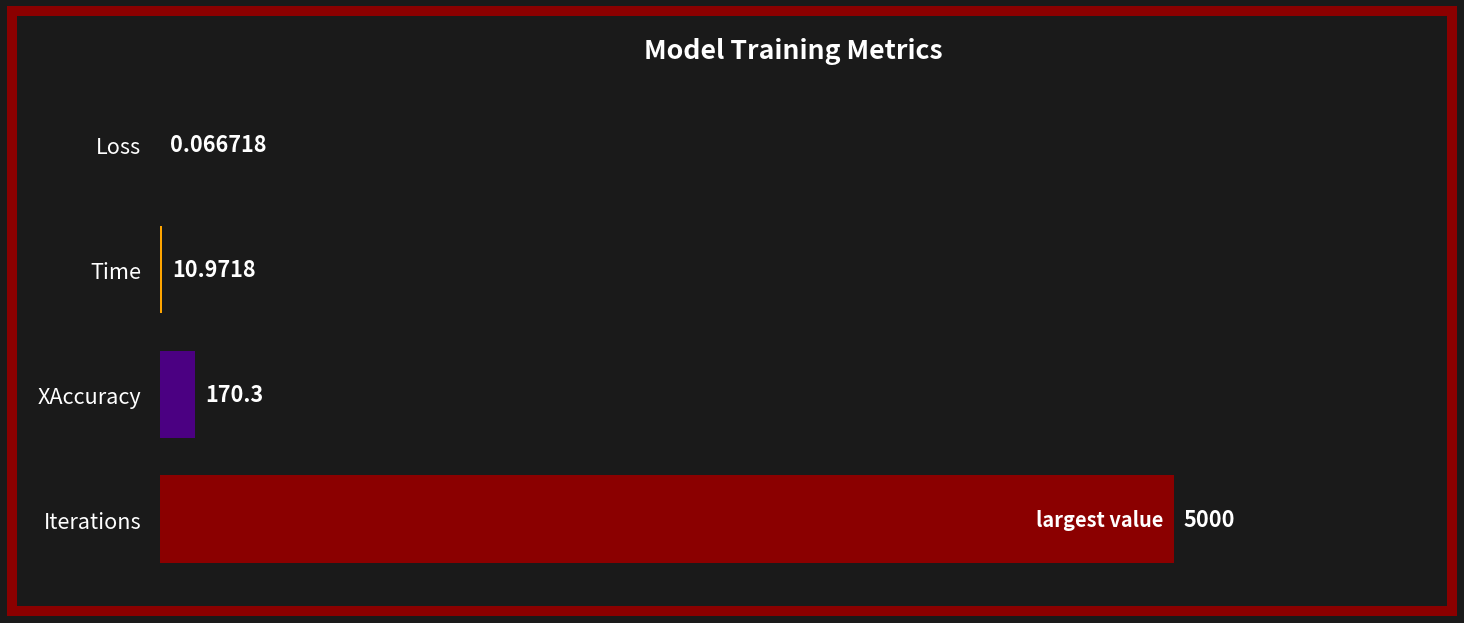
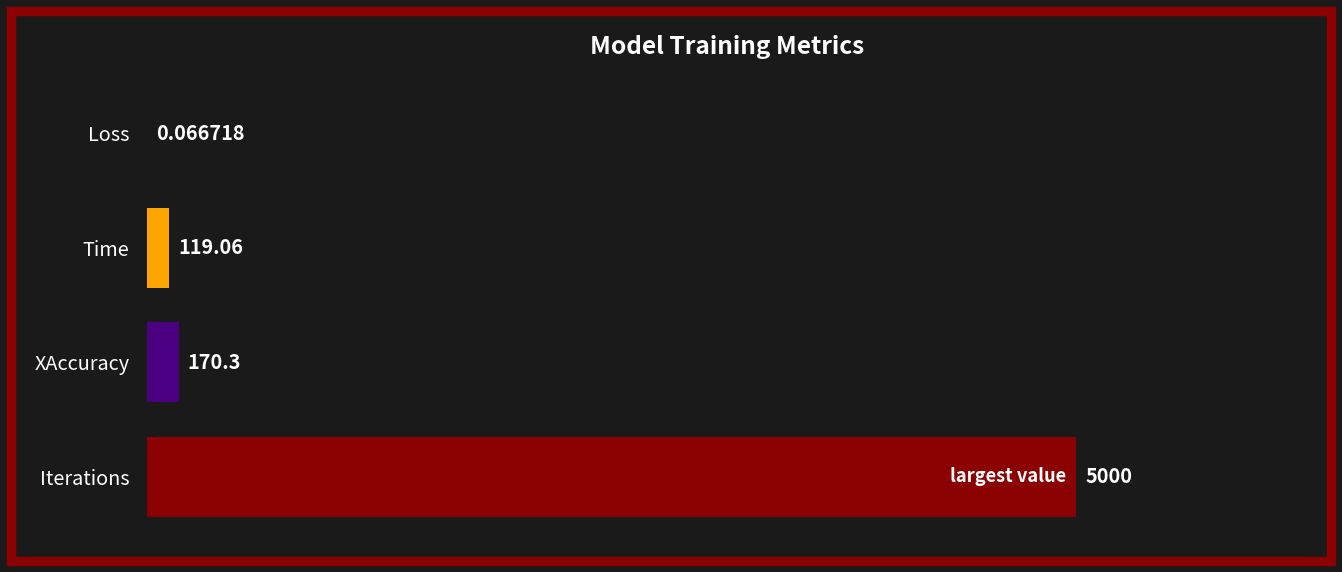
Time: 10.9718 -> 119.06
